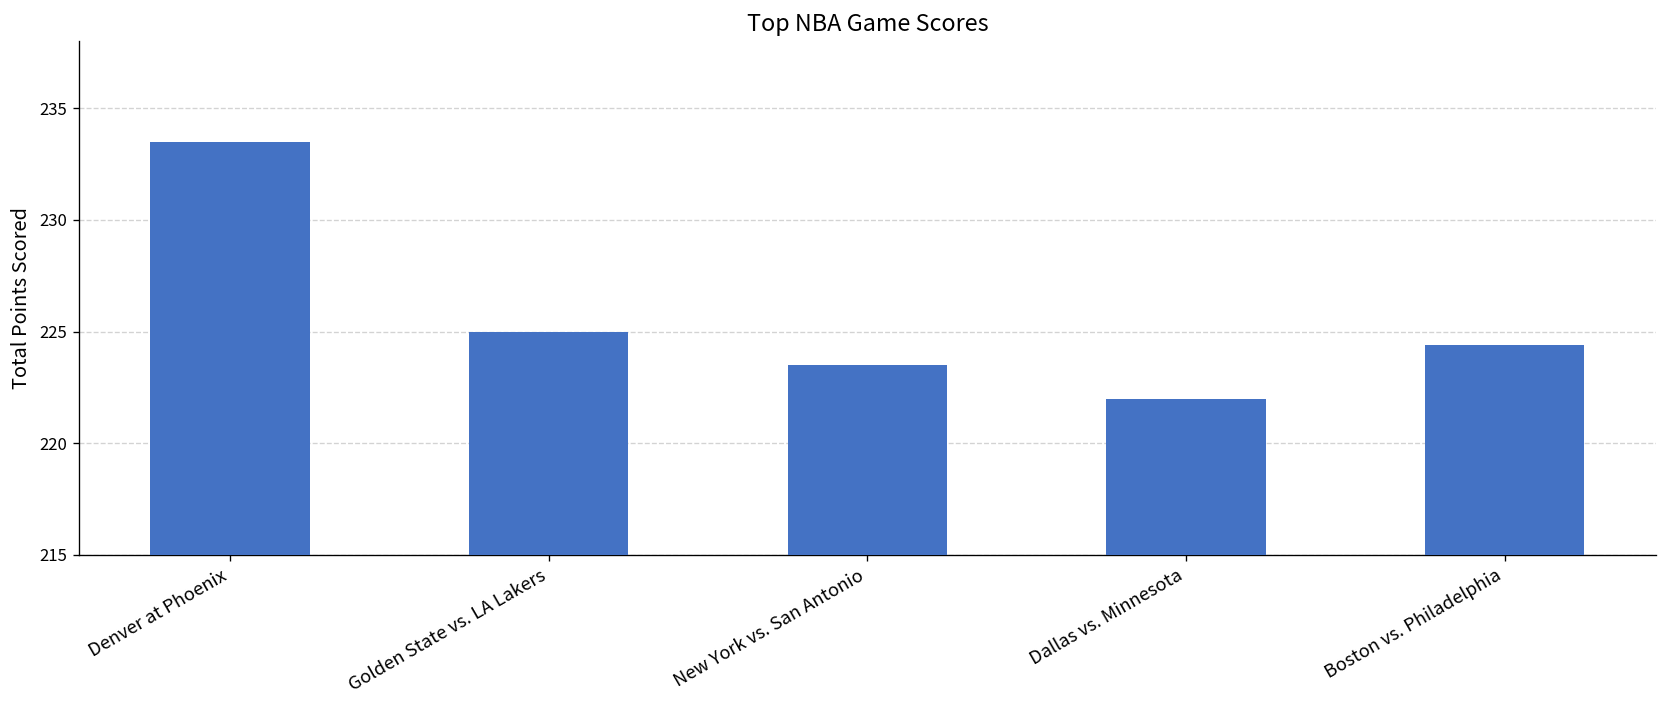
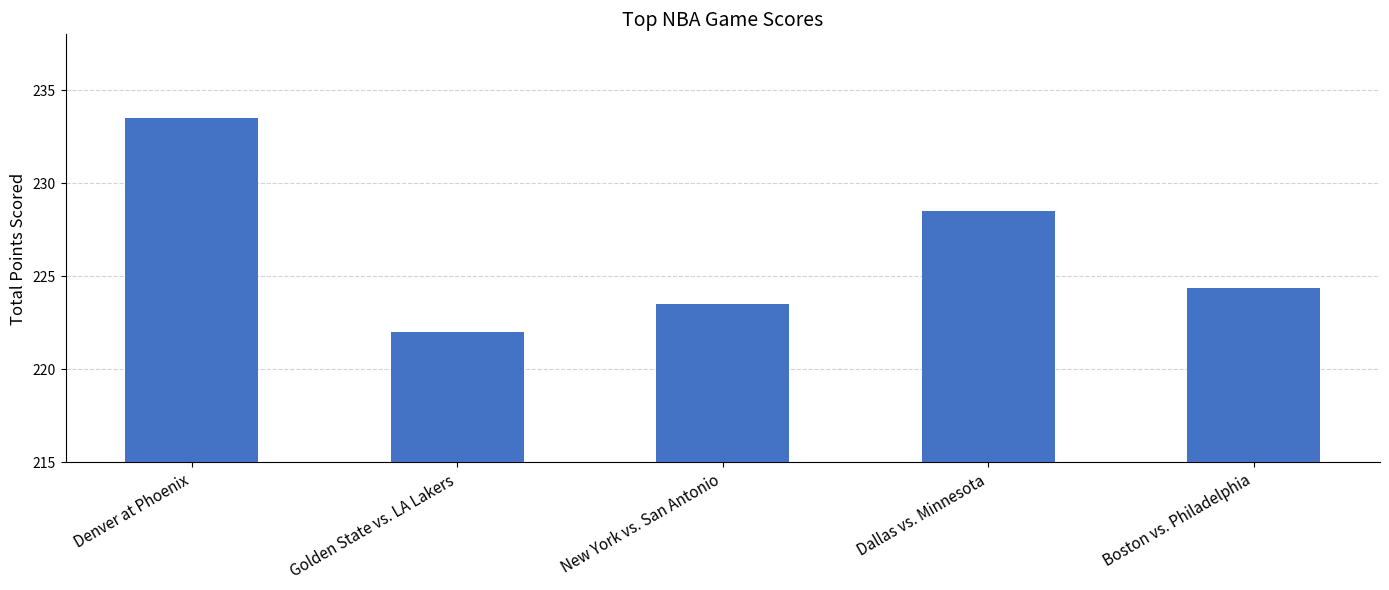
Golden State vs. LA Lakers: 225 -> 222
Dallas vs. Minnesota: 222.0 -> 228.5
